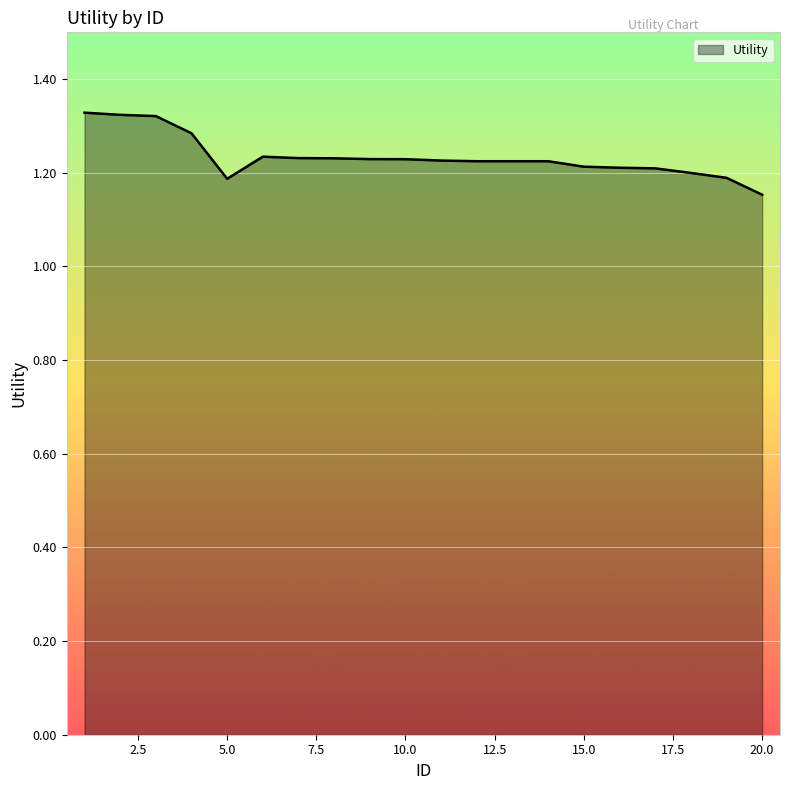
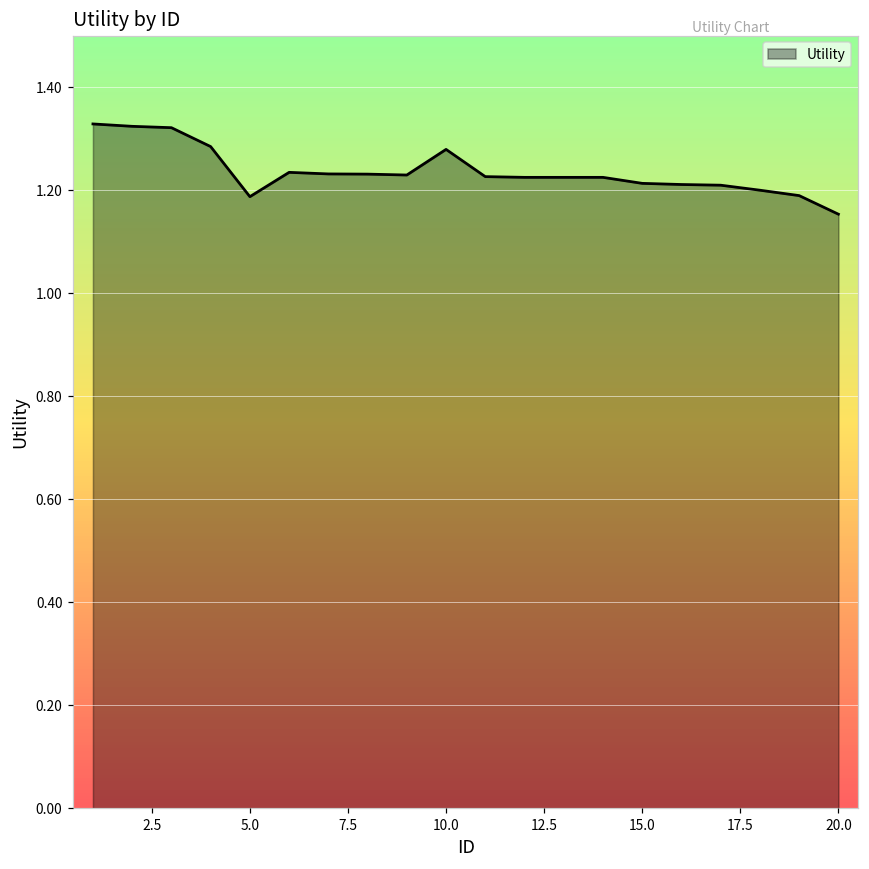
10.0: 1.23 -> 1.28
